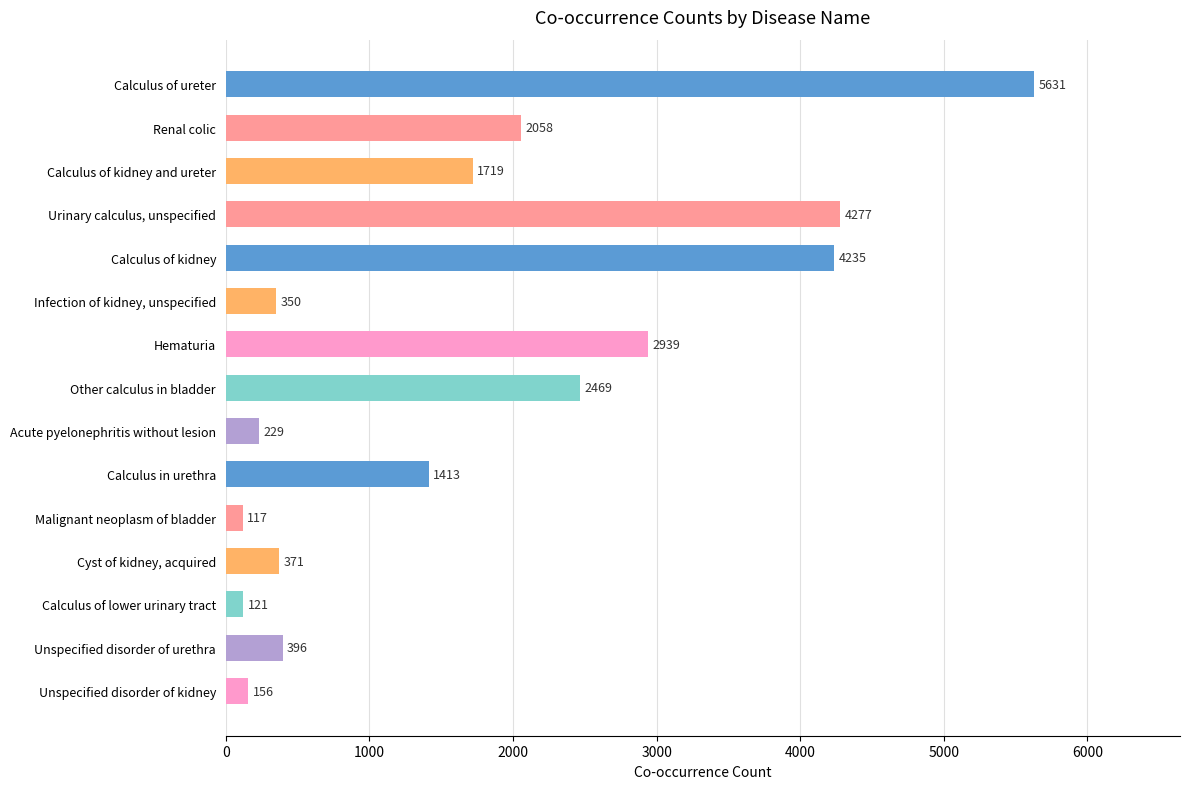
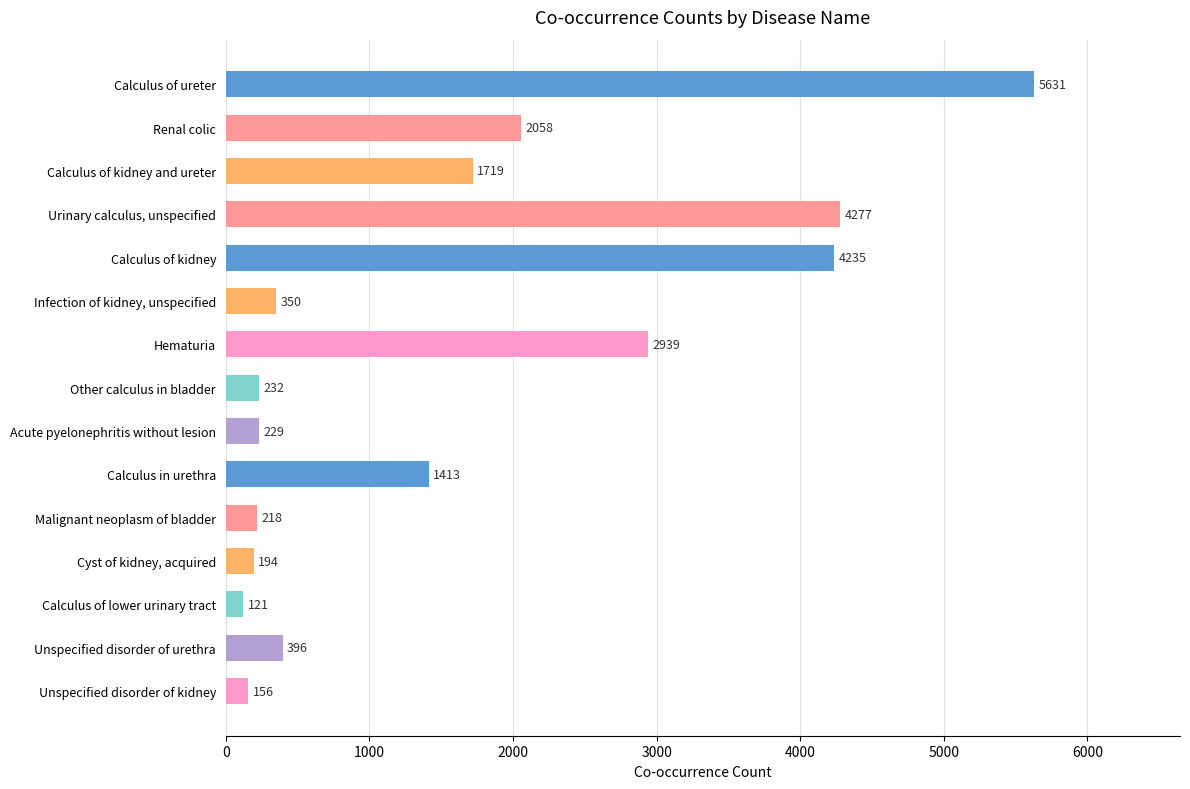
Other calculus in bladder: 2469 -> 232
Malignant neoplasm of bladder: 117 -> 218
Cyst of kidney, acquired: 371 -> 194
